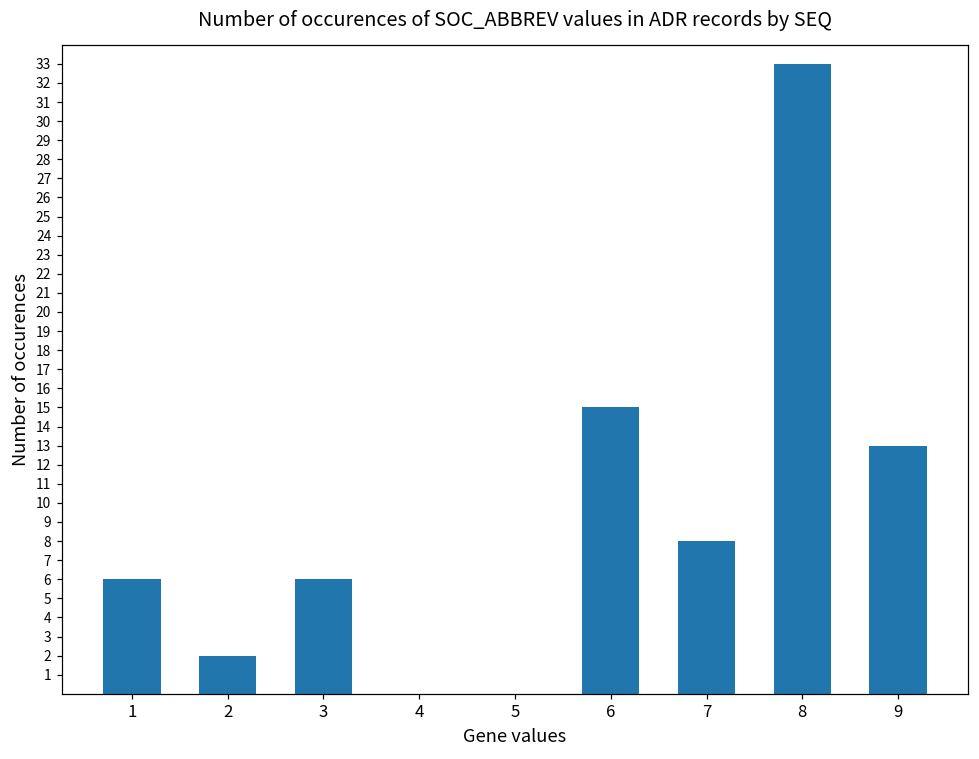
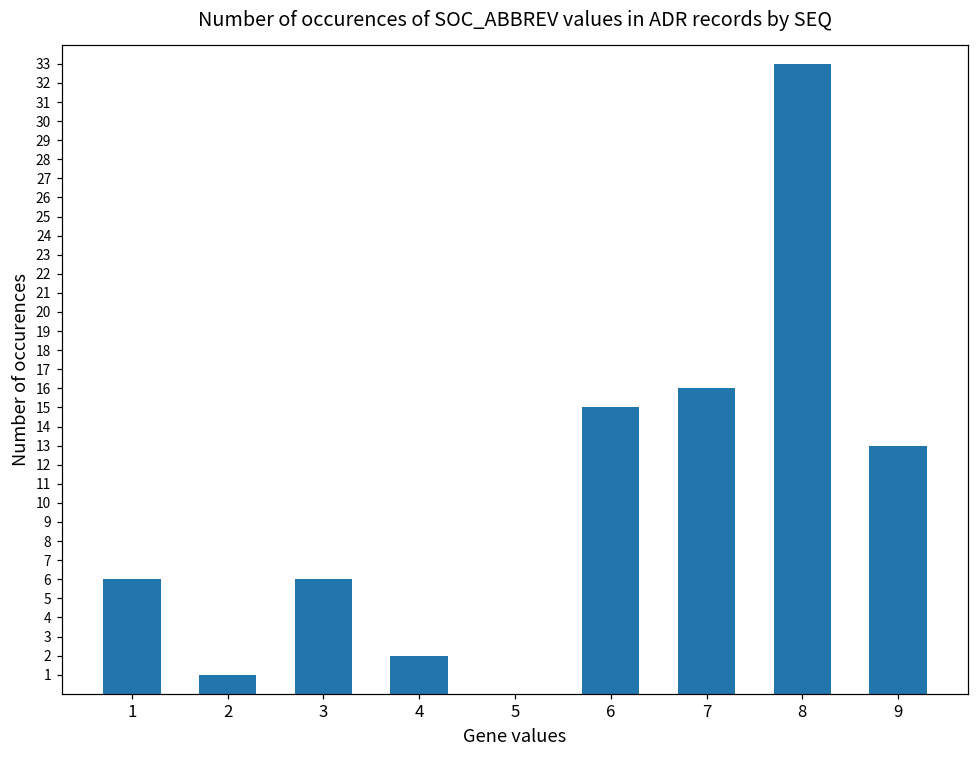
2: 2 -> 1
4: 0 -> 2
7: 8 -> 16
